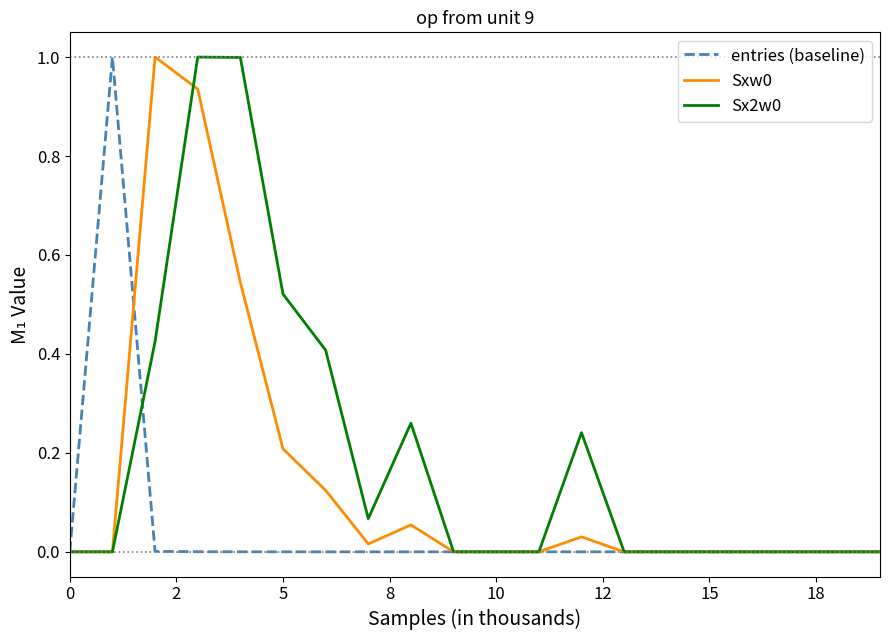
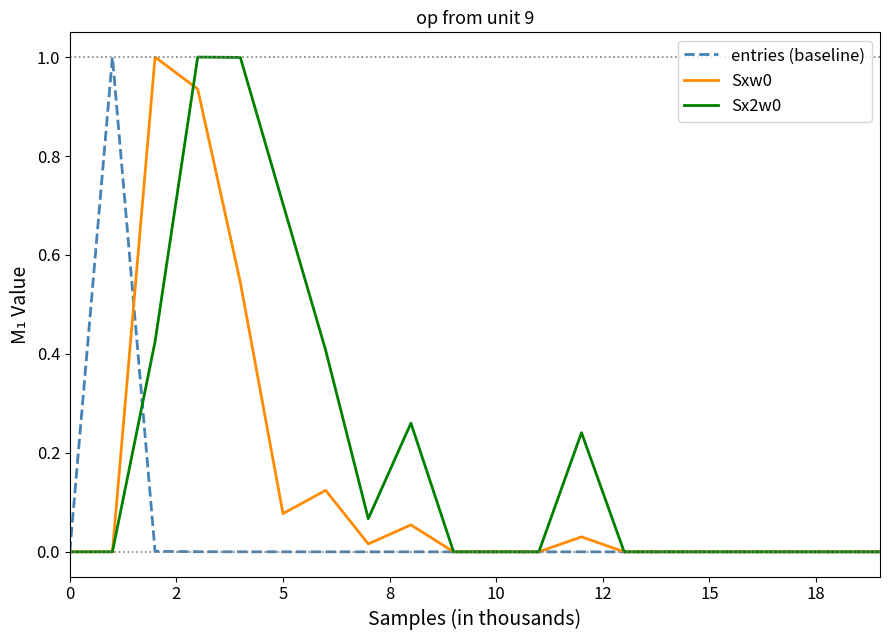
Sxw0, 5: 0.21 -> 0.08
Sx2w0, 5: 0.52 -> 0.70
